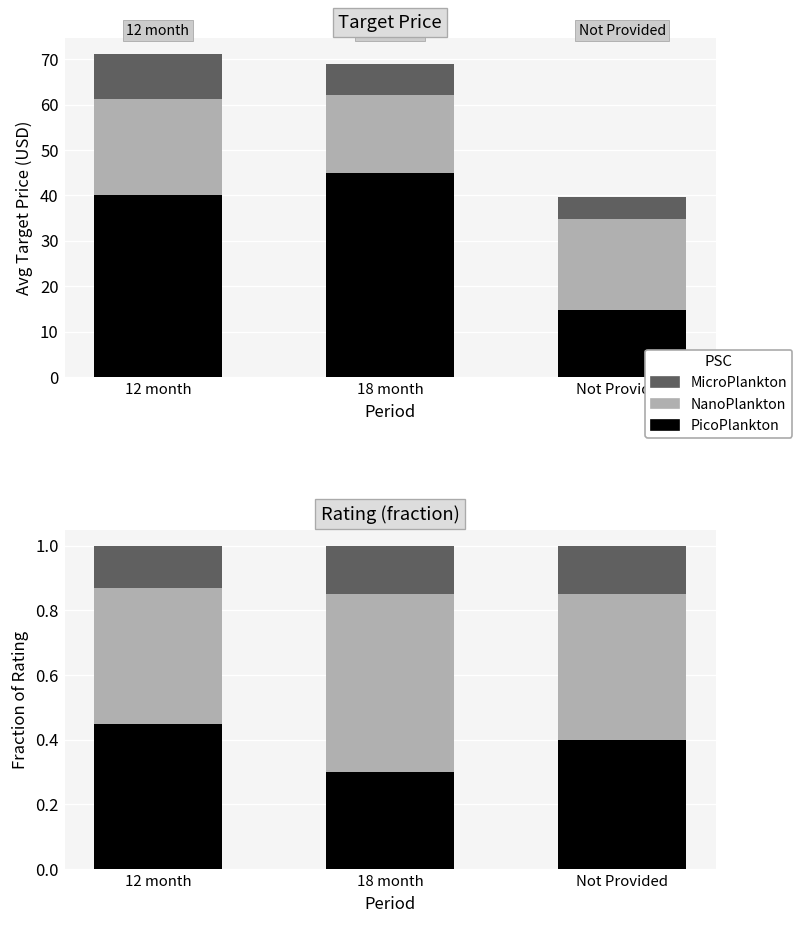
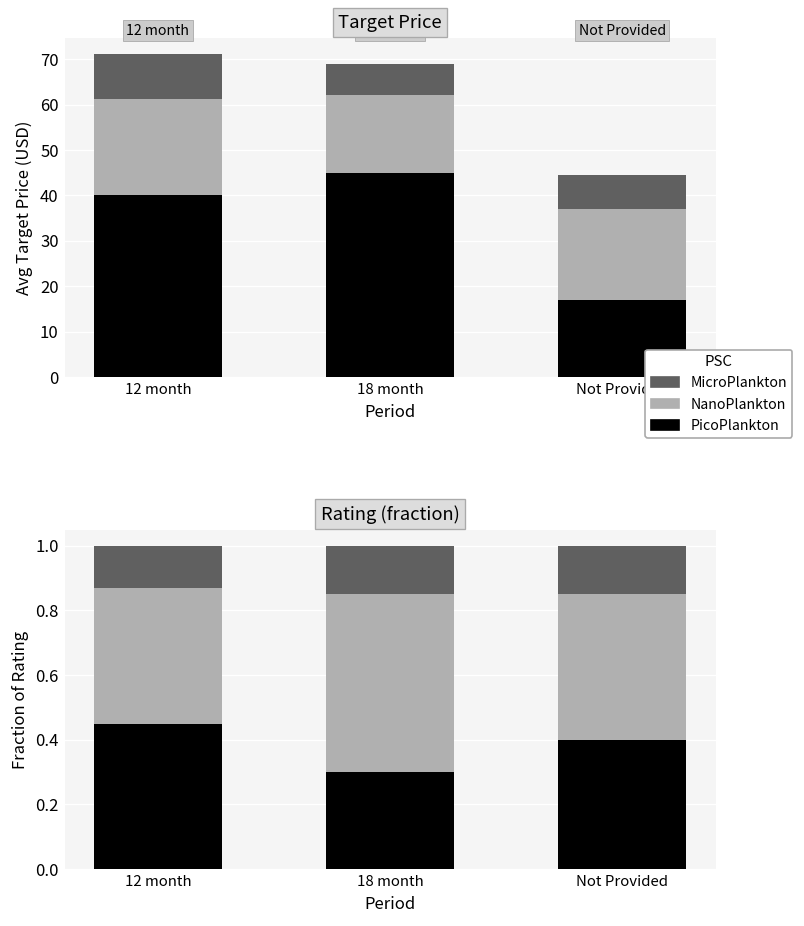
Target Price, PicoPlankton, Not Provided: 15 -> 17
Target Price, MicroPlankton, Not Provided: 5 -> 7
